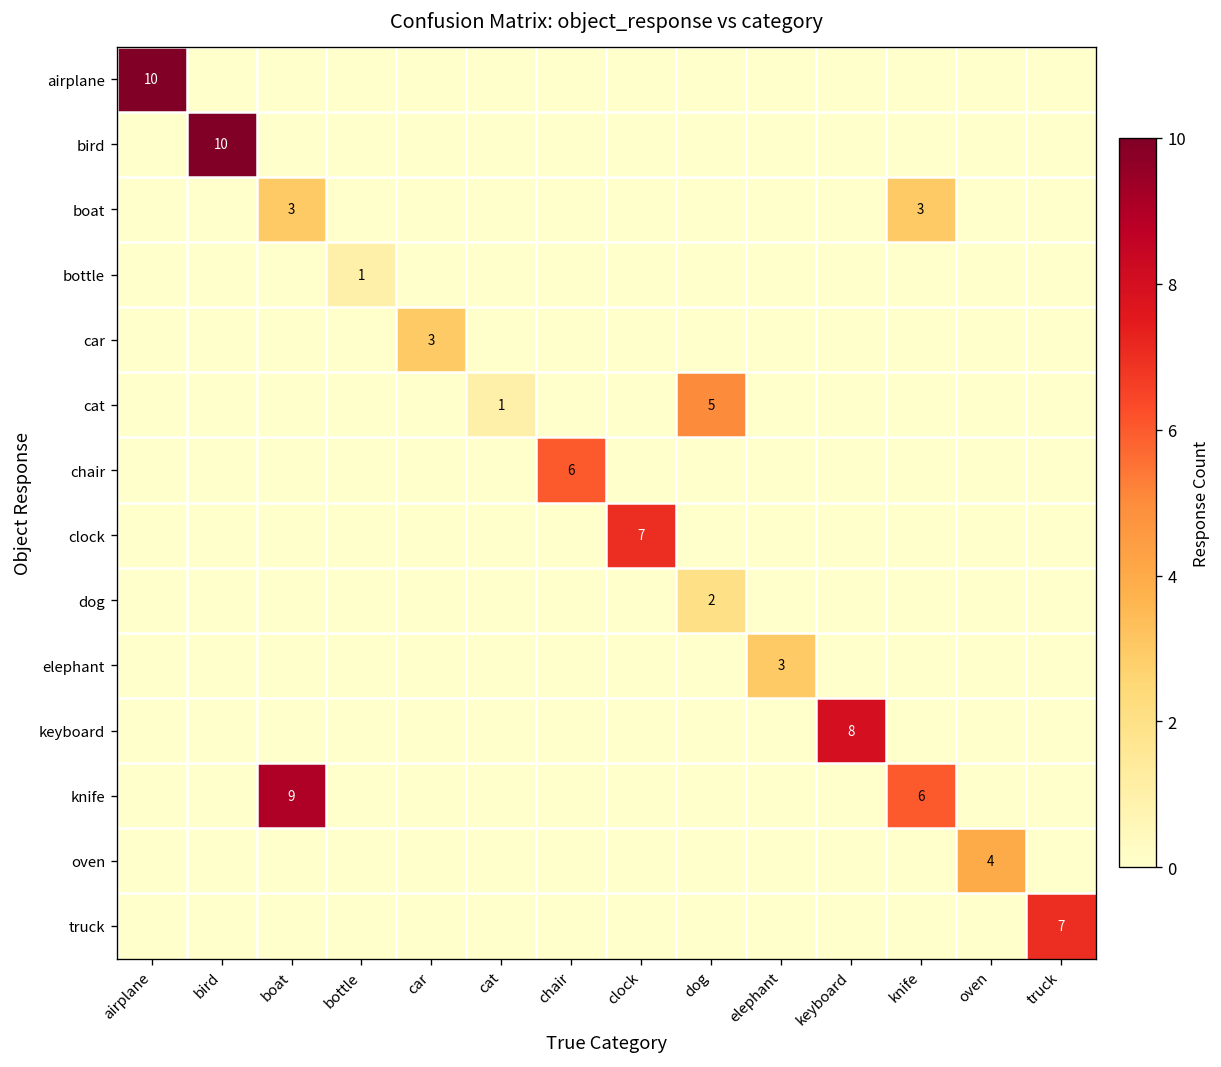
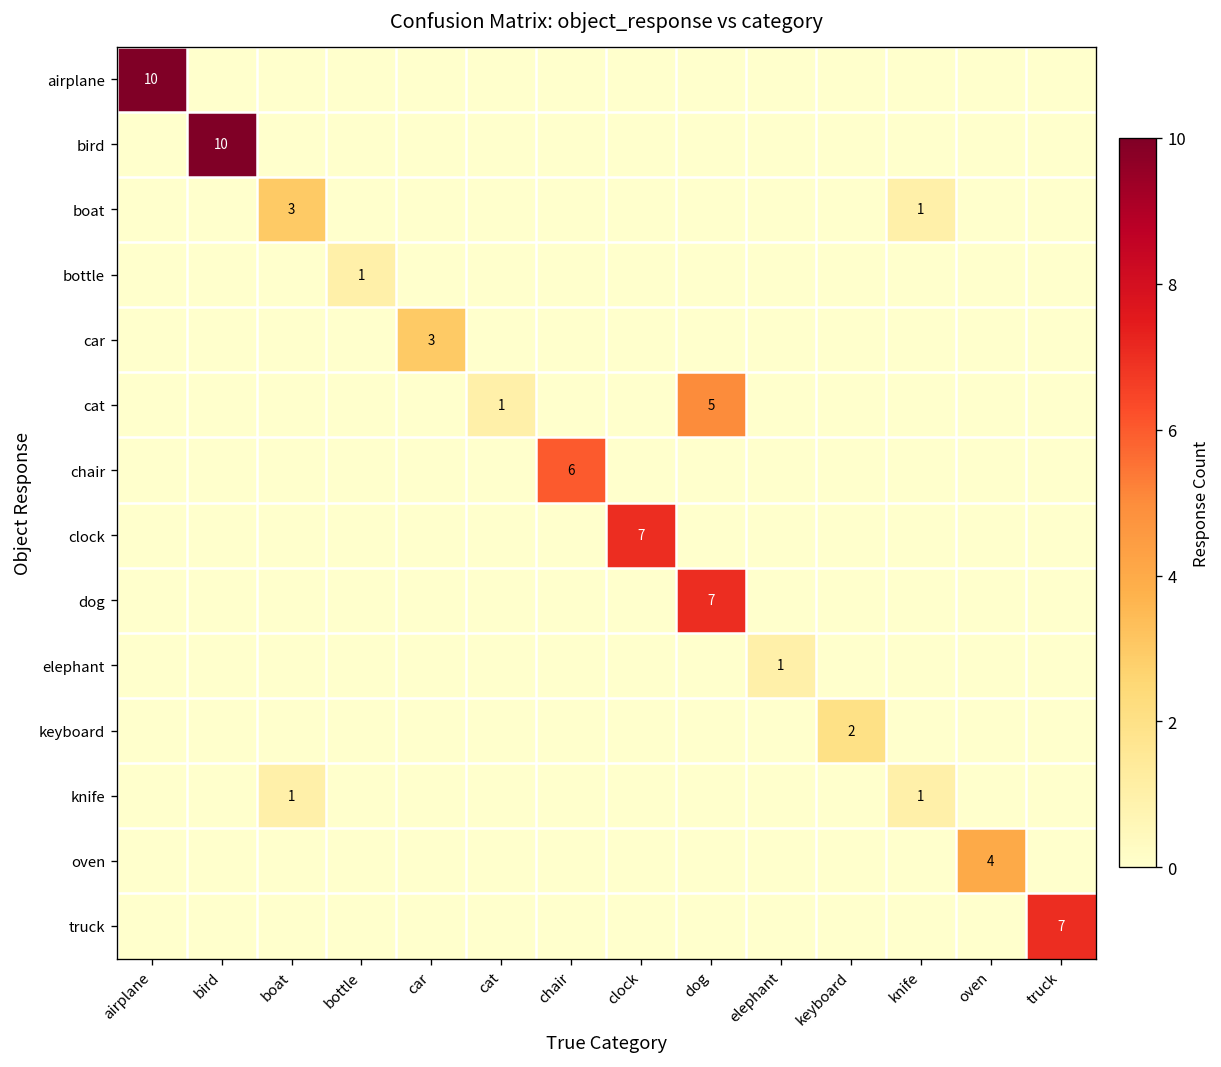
boat, knife: 3 -> 1
dog, dog: 2 -> 7
elephant, elephant: 3 -> 1
keyboard, keyboard: 8 -> 2
knife, boat: 9 -> 1
knife, knife: 6 -> 1
